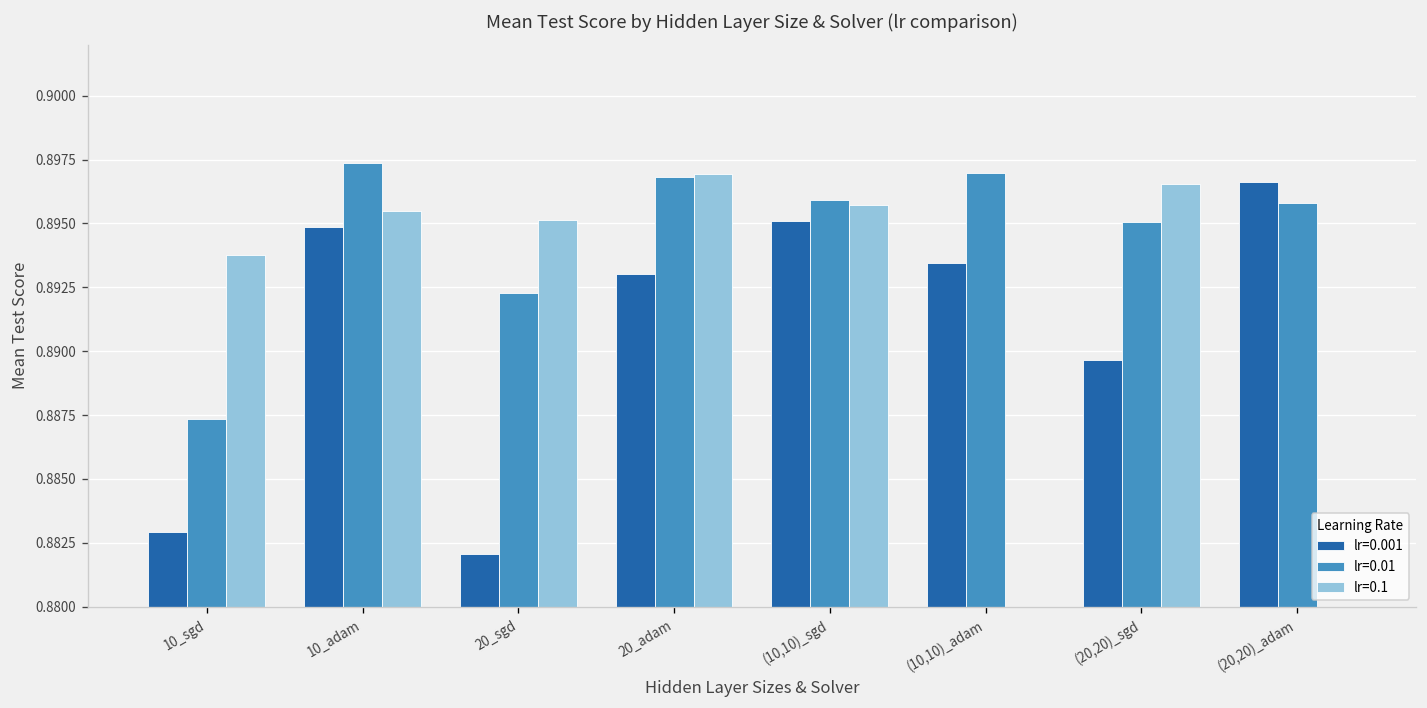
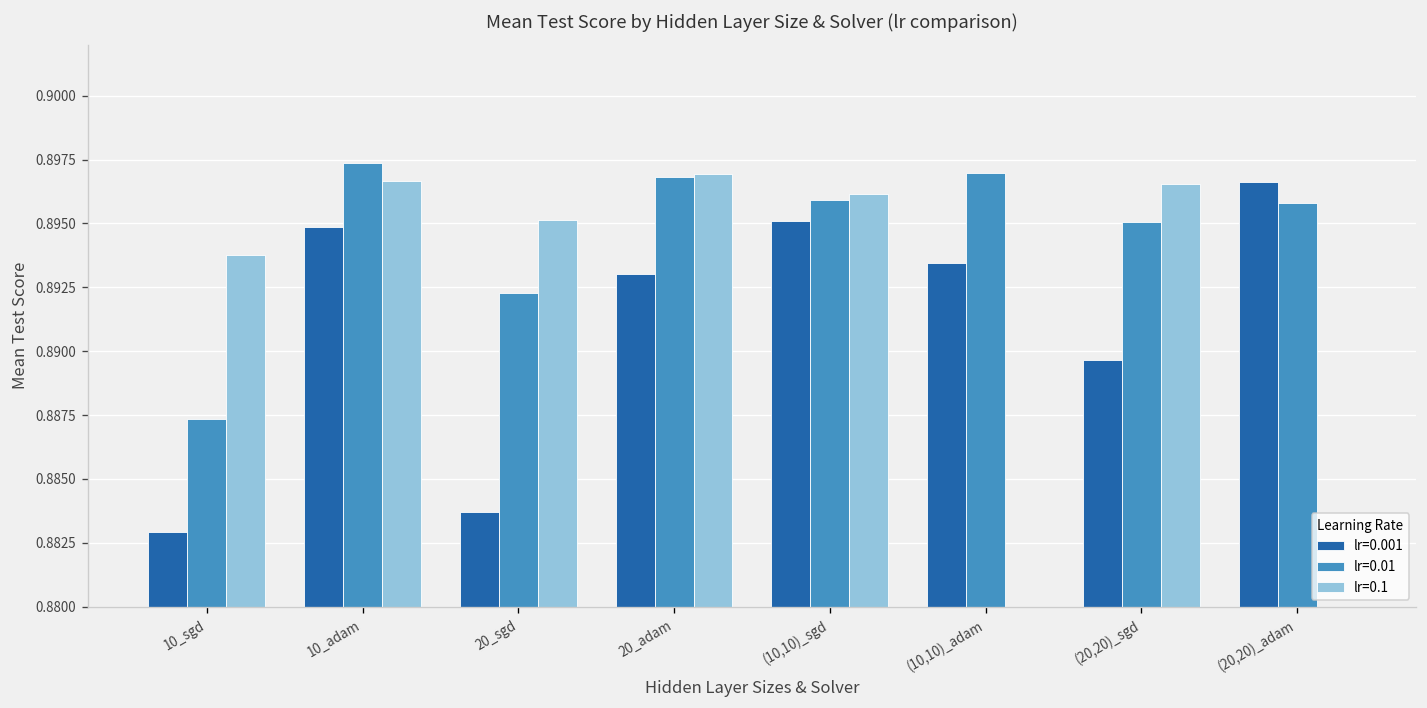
lr=0.1, 10_adam: 0.8955 -> 0.8966
lr=0.001, 20_sgd: 0.8821 -> 0.8837
lr=0.1, (10,10)_sgd: 0.8957 -> 0.8962
